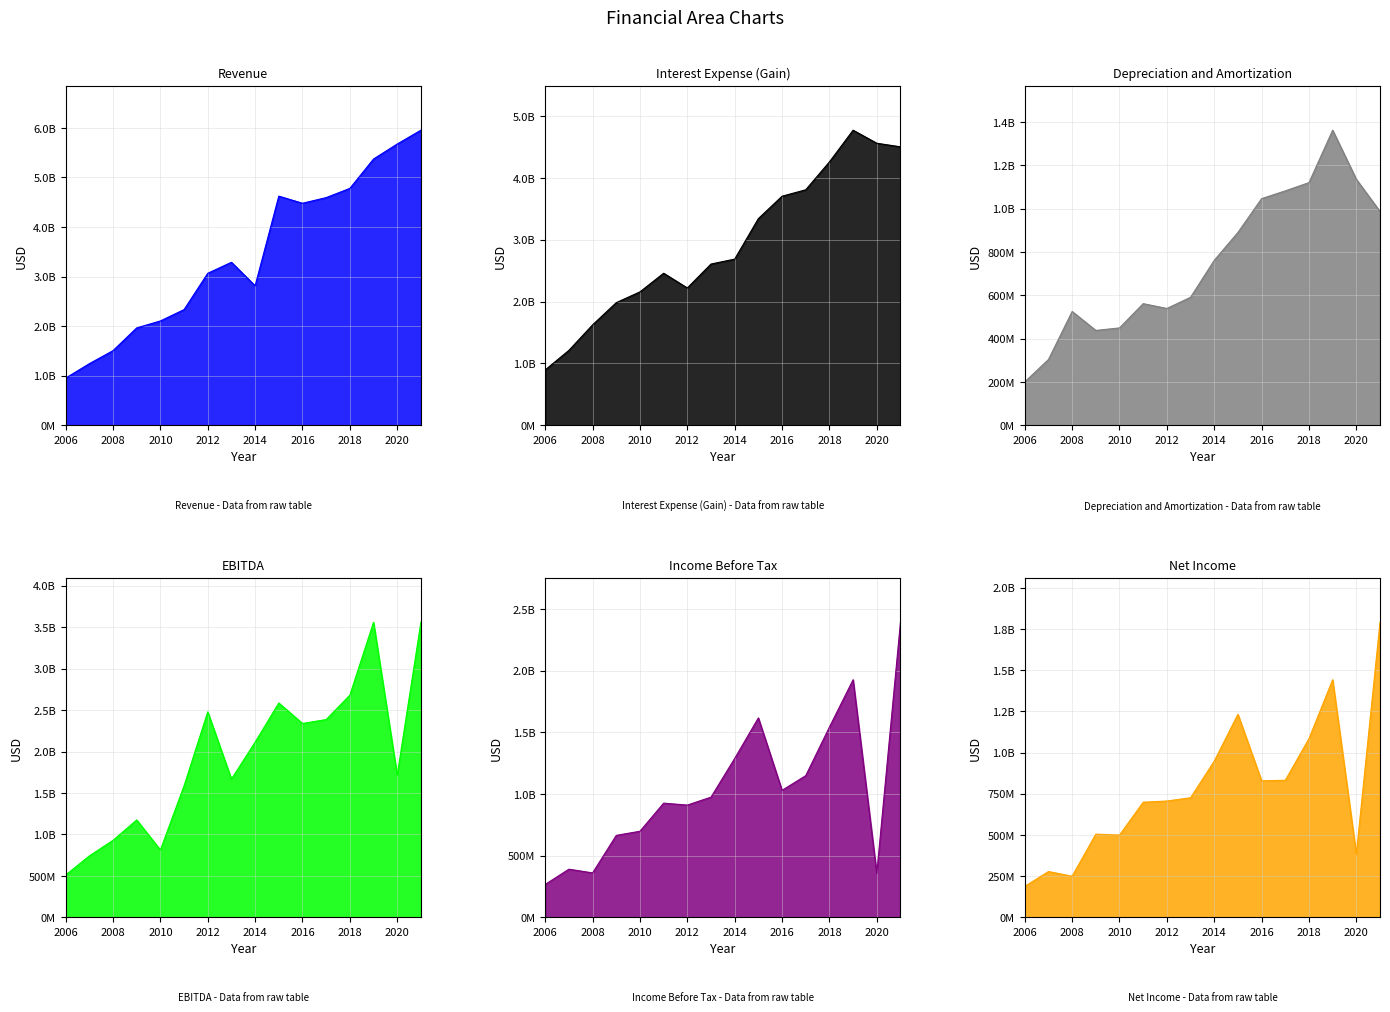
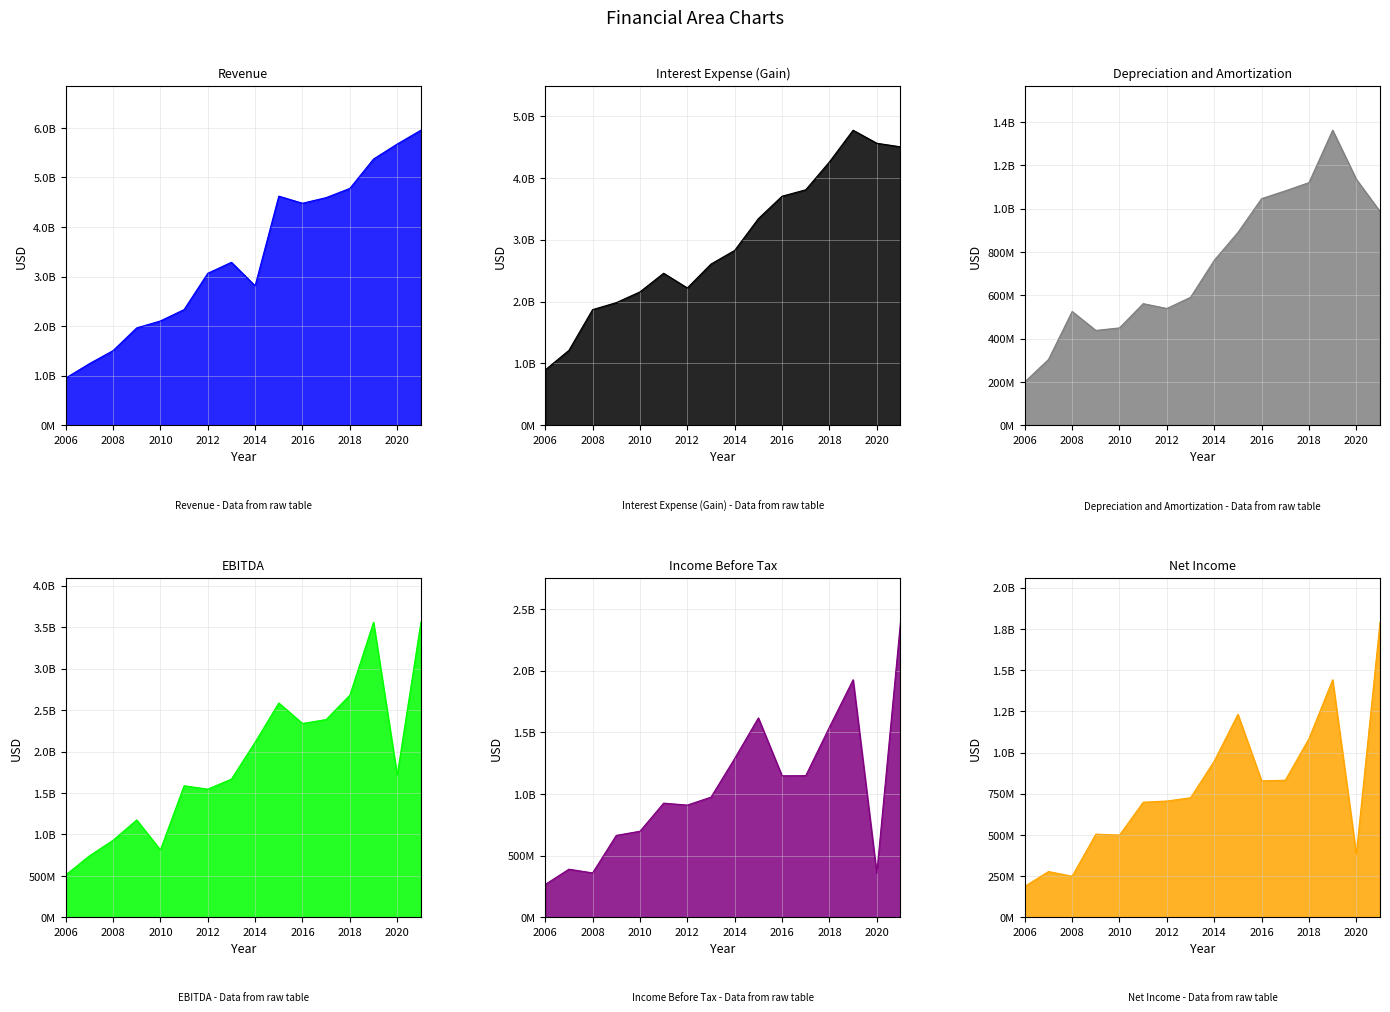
Interest Expense (Gain), 2008: 1600000000 -> 1900000000
Interest Expense (Gain), 2014: 2700000000 -> 2800000000
EBITDA, 2012: 2500000000 -> 1500000000
Income Before Tax, 2016: 1030000000 -> 1150000000
